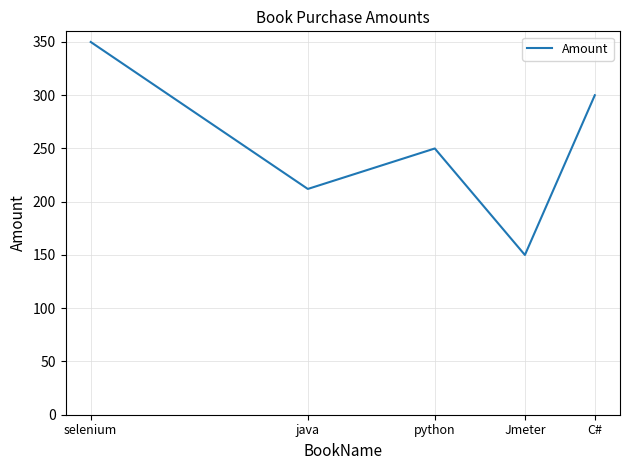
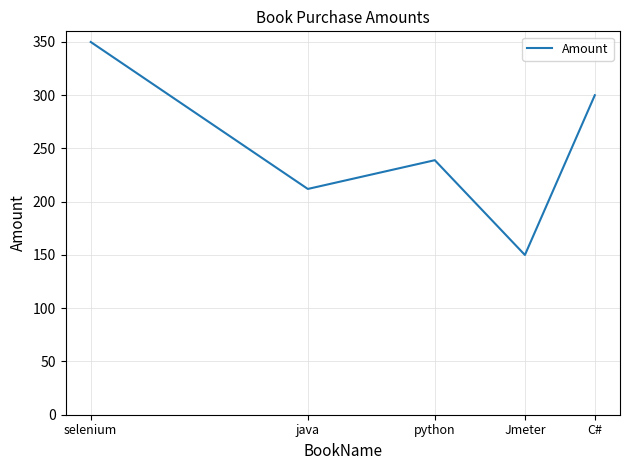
python: 250 -> 239
